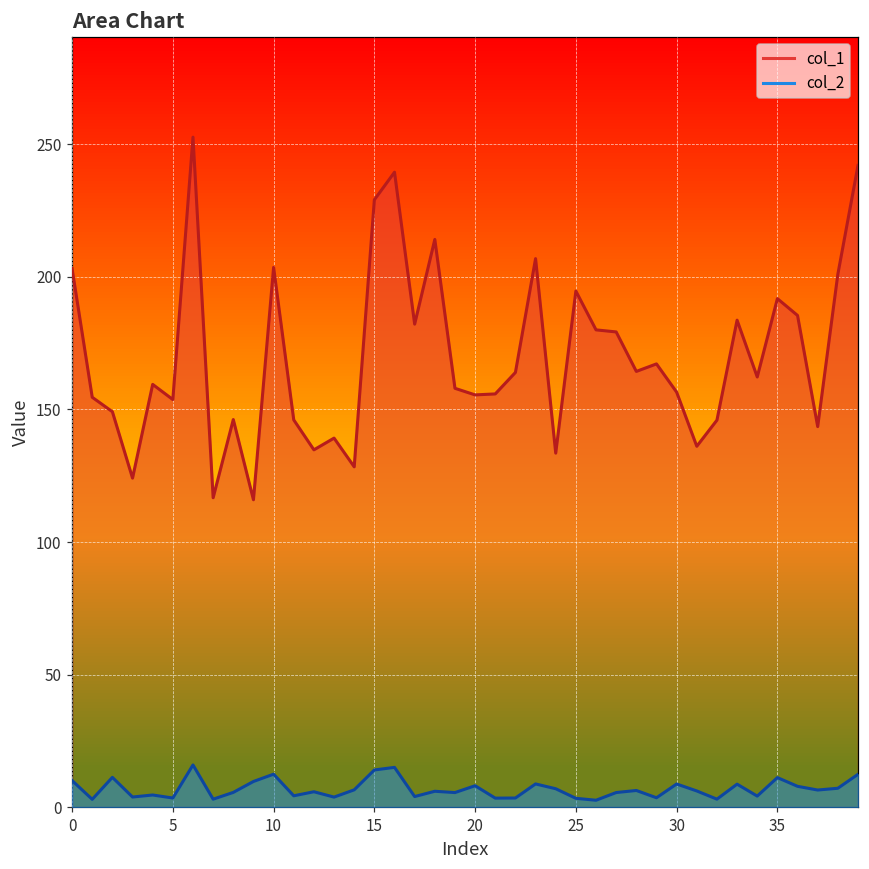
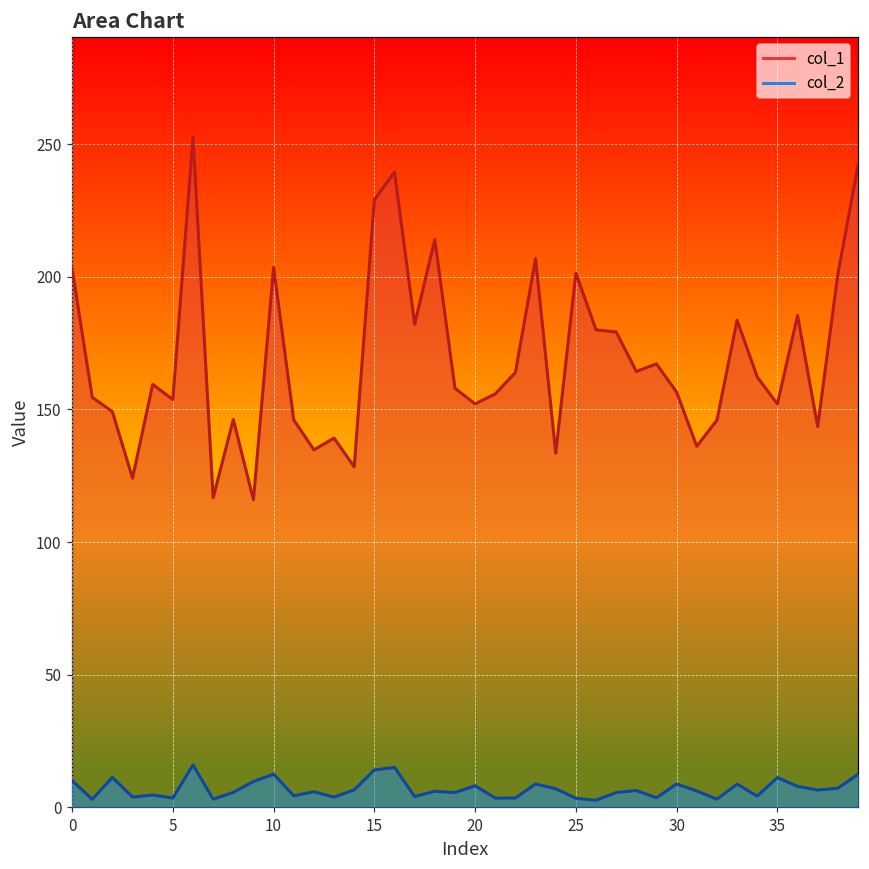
col_1, 20: 156 -> 152
col_1, 25: 195 -> 201
col_1, 35: 192 -> 152
